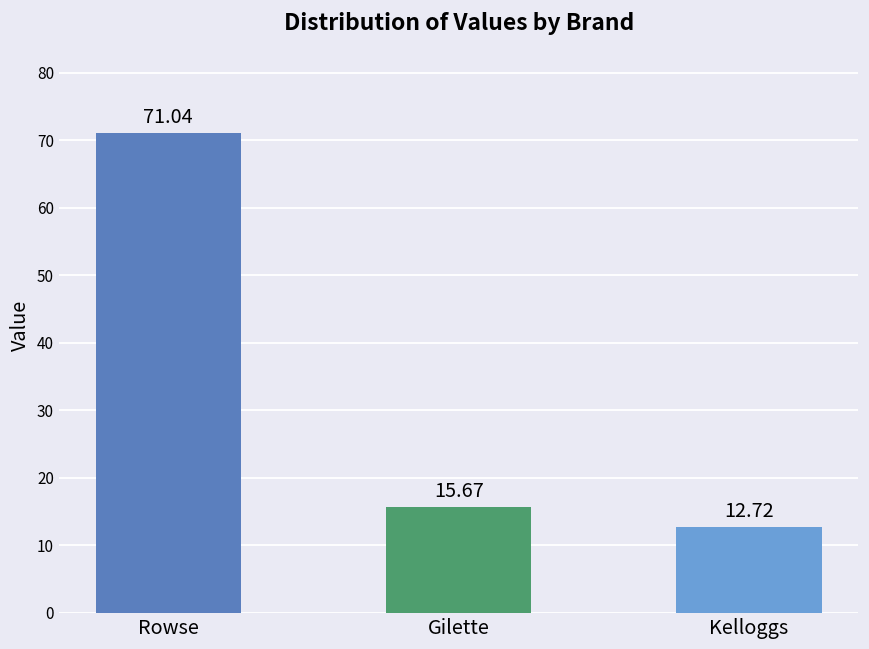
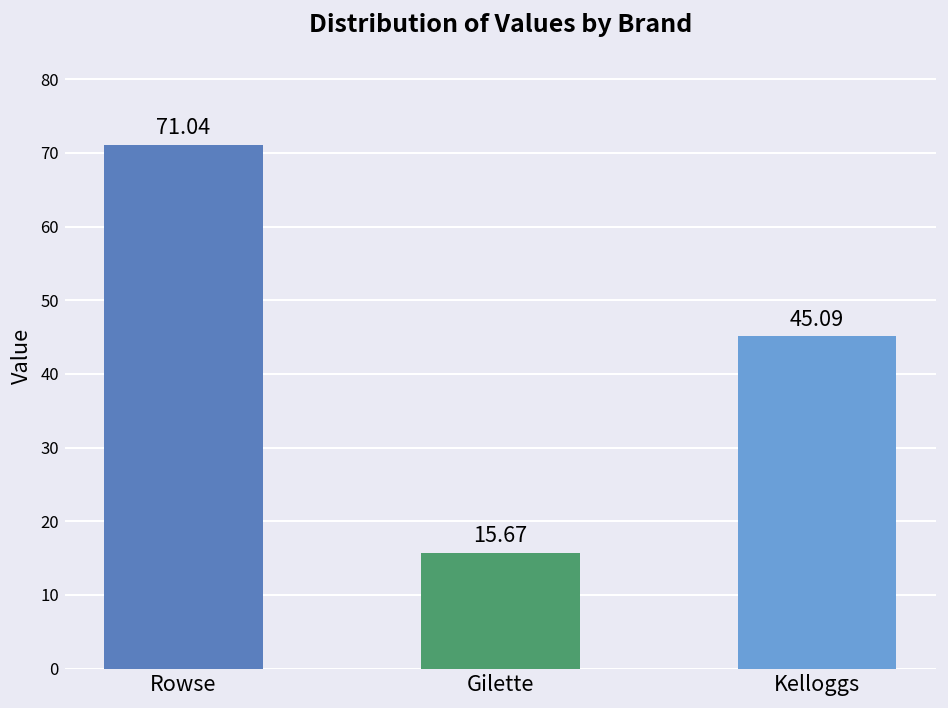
Kelloggs: 12.72 -> 45.09
